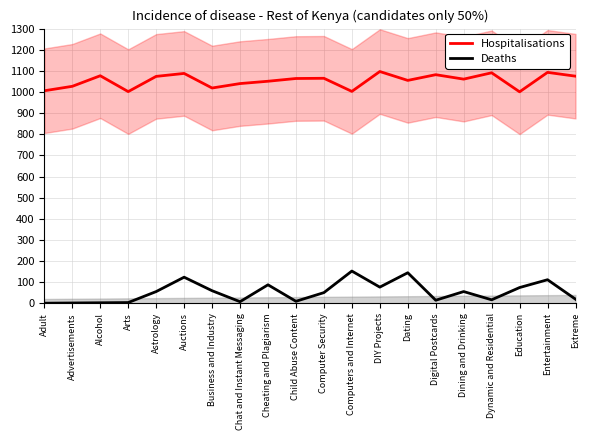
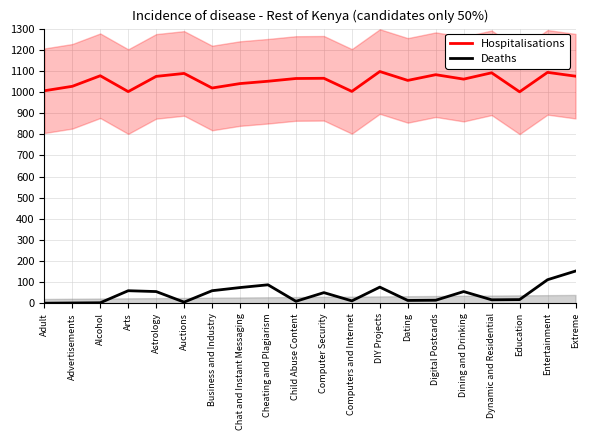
Deaths, Arts: 0 -> 60
Deaths, Auctions: 120 -> 10
Deaths, Chat and Instant Messaging: 10 -> 80
Deaths, Computers and Internet: 150 -> 10
Deaths, Dating: 150 -> 10
Deaths, Education: 80 -> 20
Deaths, Extreme: 20 -> 150
